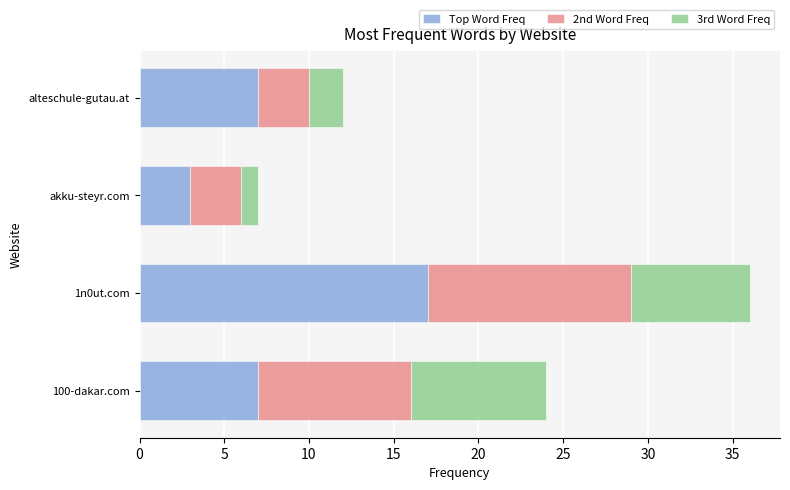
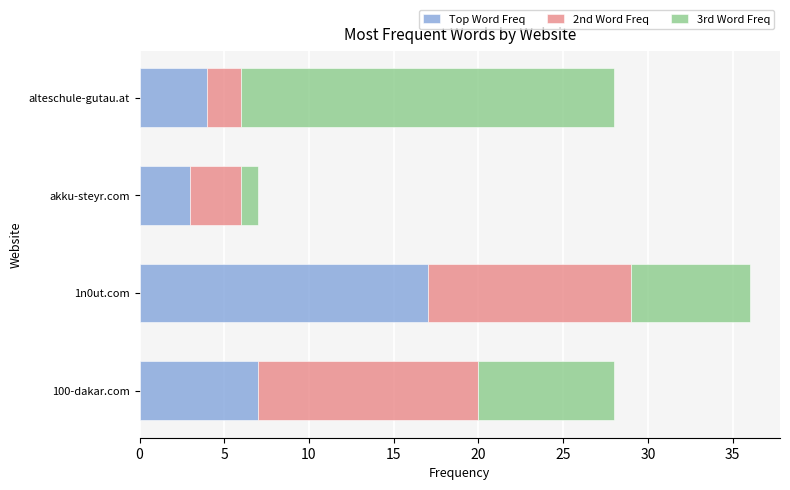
Top Word Freq, alteschule-gutau.at: 7 -> 4
2nd Word Freq, alteschule-gutau.at: 3 -> 2
3rd Word Freq, alteschule-gutau.at: 2 -> 22
2nd Word Freq, 100-dakar.com: 9 -> 13
